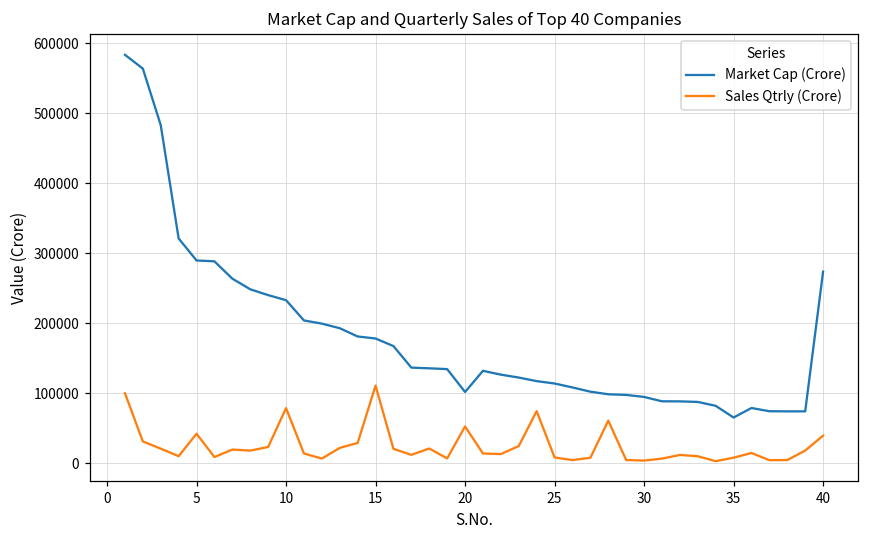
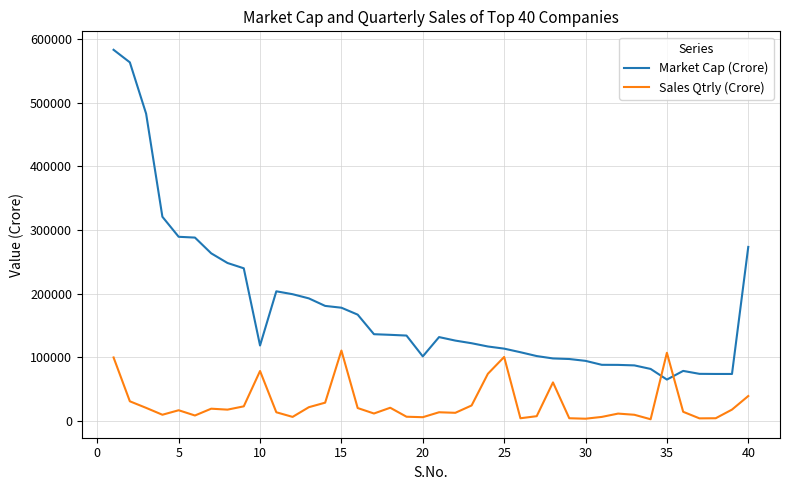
Sales Qtrly (Crore), 5: 40000 -> 20000
Market Cap (Crore), 10: 230000 -> 120000
Sales Qtrly (Crore), 20: 50000 -> 10000
Sales Qtrly (Crore), 25: 10000 -> 100000
Sales Qtrly (Crore), 35: 10000 -> 110000
